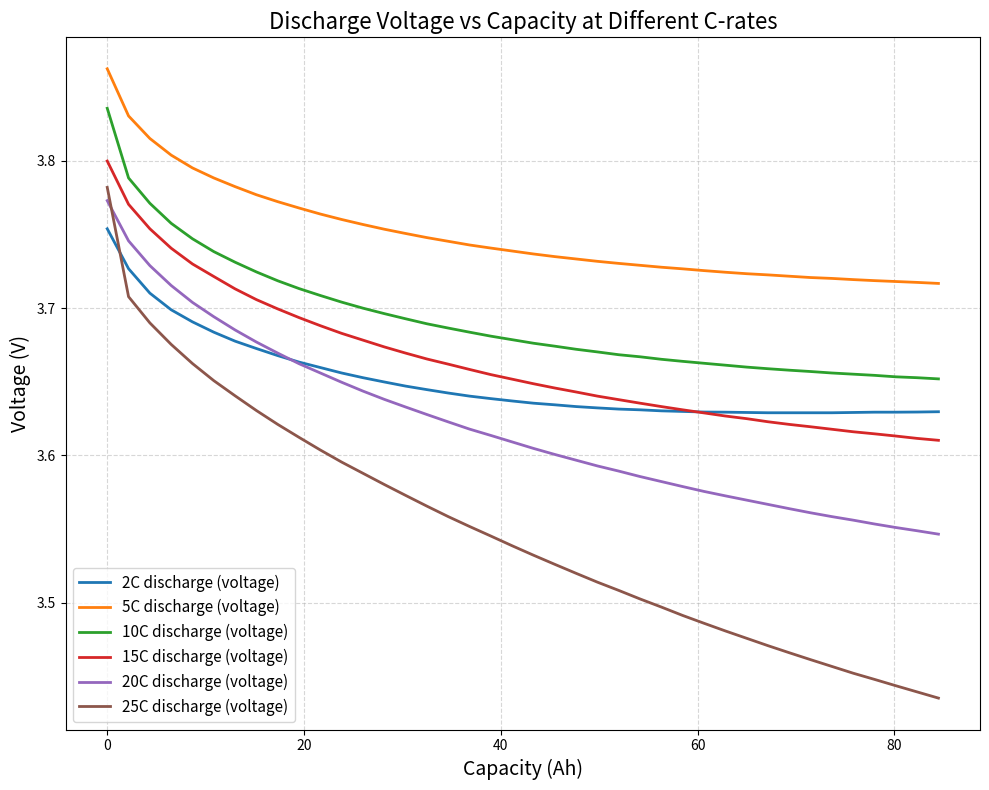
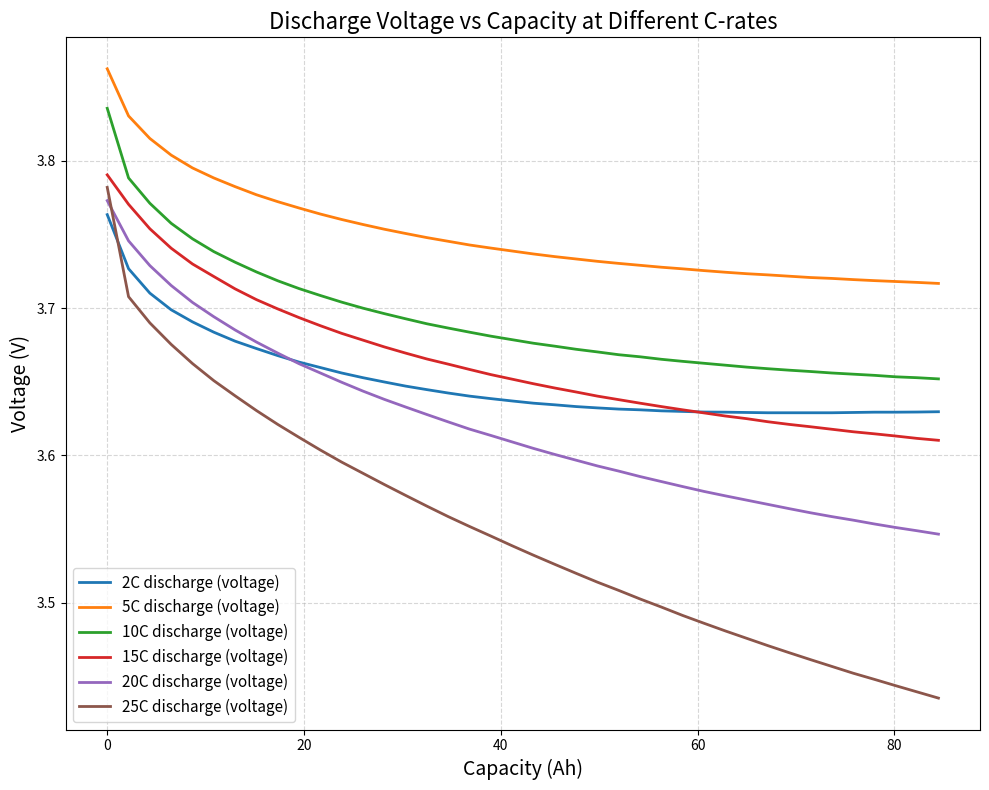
2C discharge (voltage), 0: 3.754 -> 3.763
15C discharge (voltage), 0: 3.800 -> 3.790
